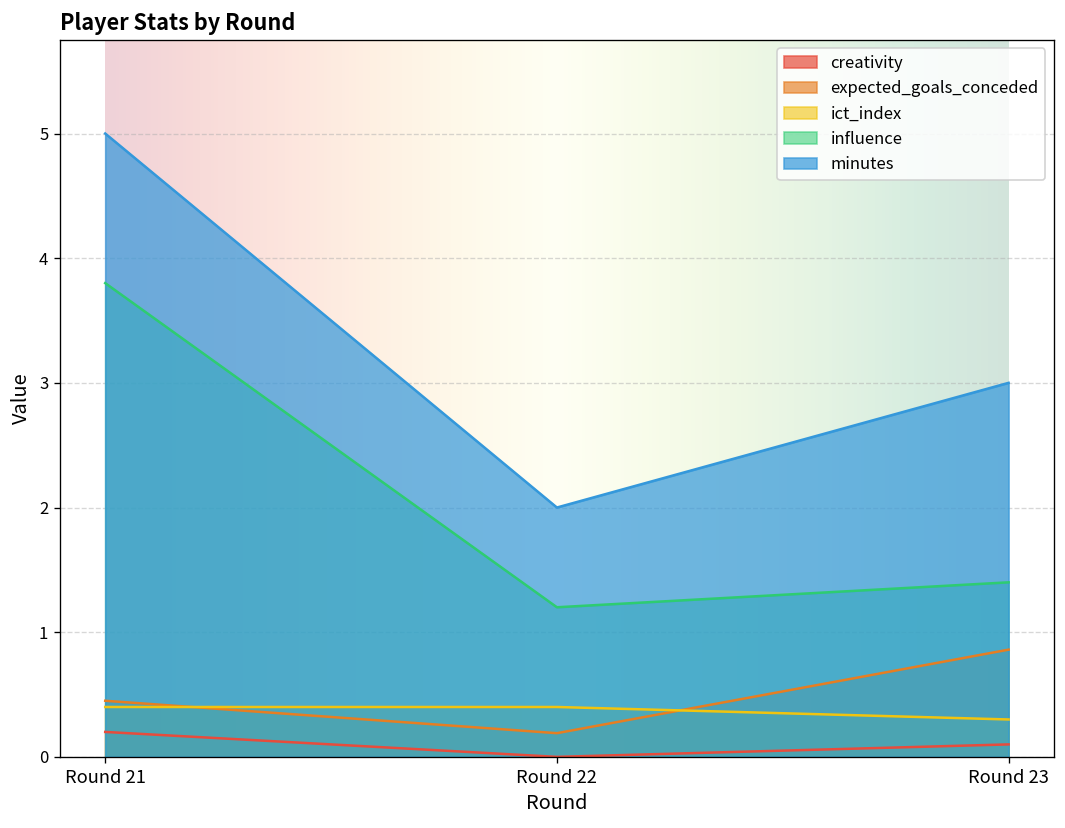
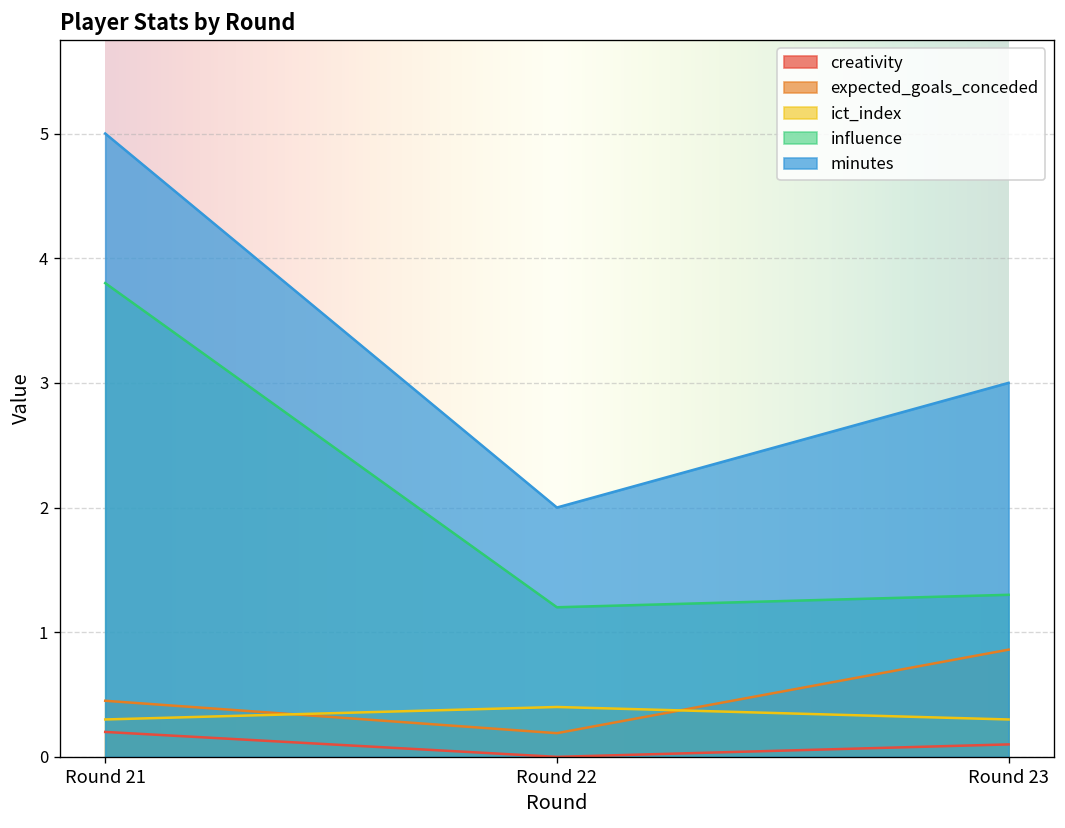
ict_index, Round 21: 0.4 -> 0.3
influence, Round 23: 1.4 -> 1.3
